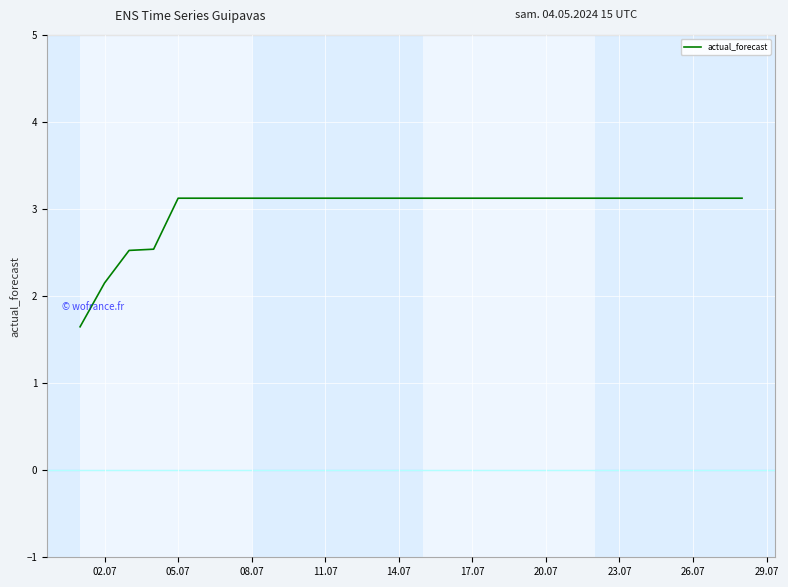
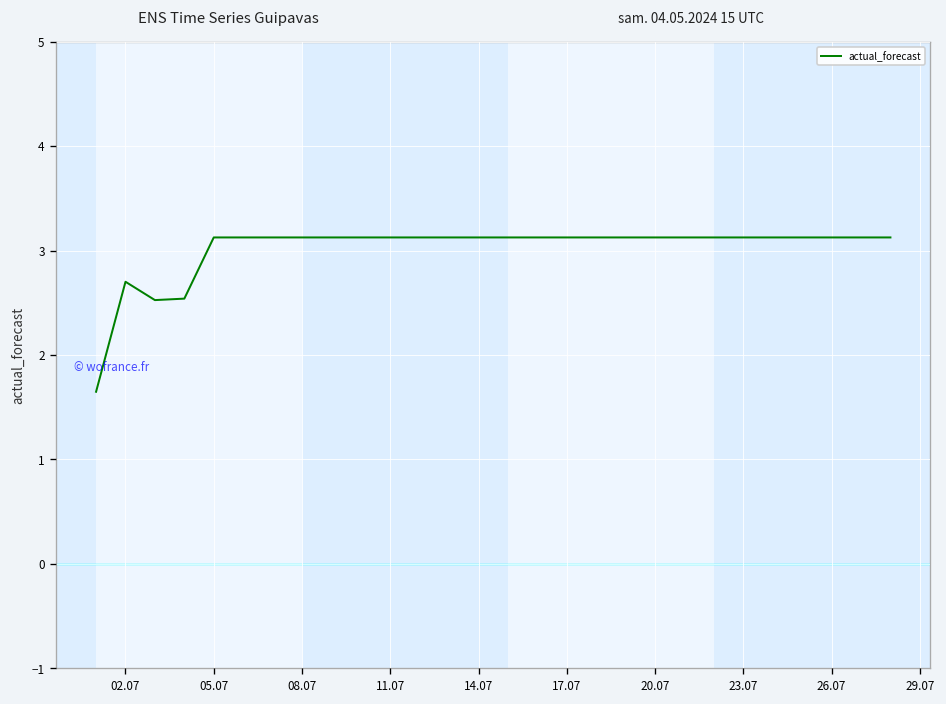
02.07: 2.2 -> 2.7
